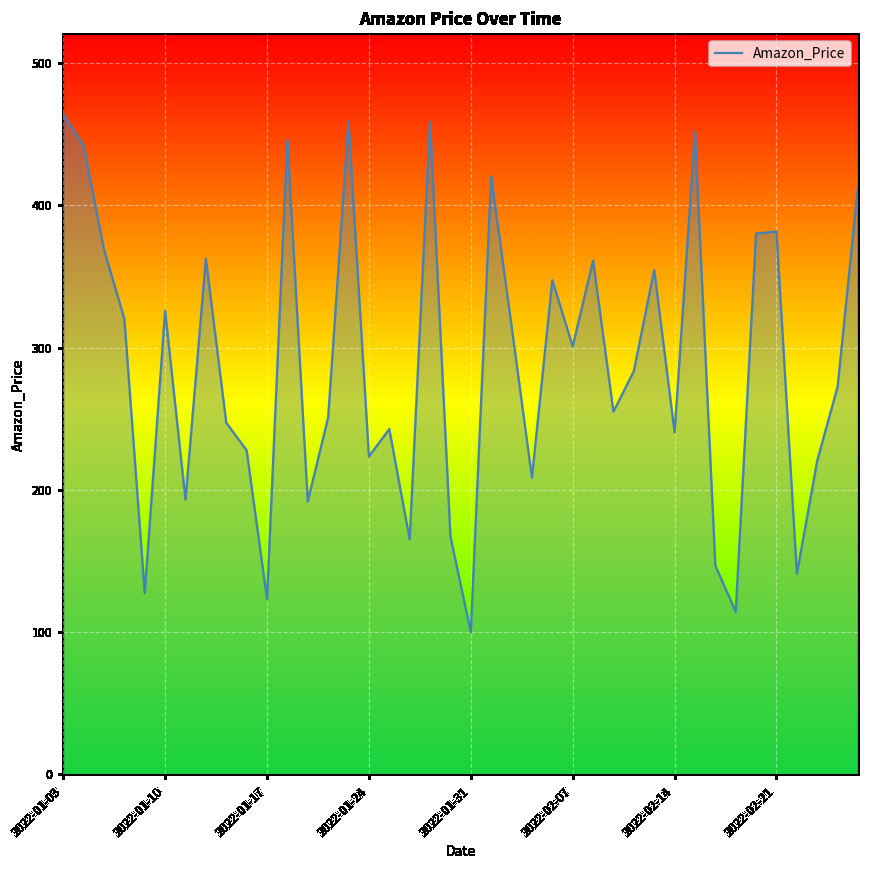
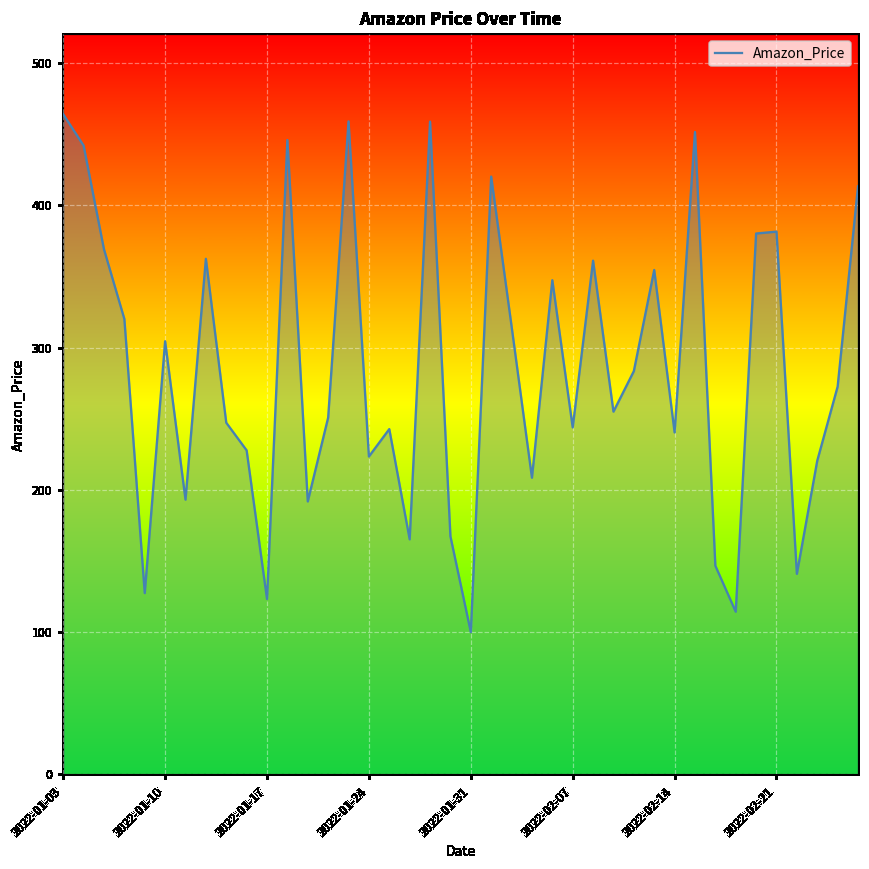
2022-01-10: 326 -> 304
2022-02-07: 301 -> 244
